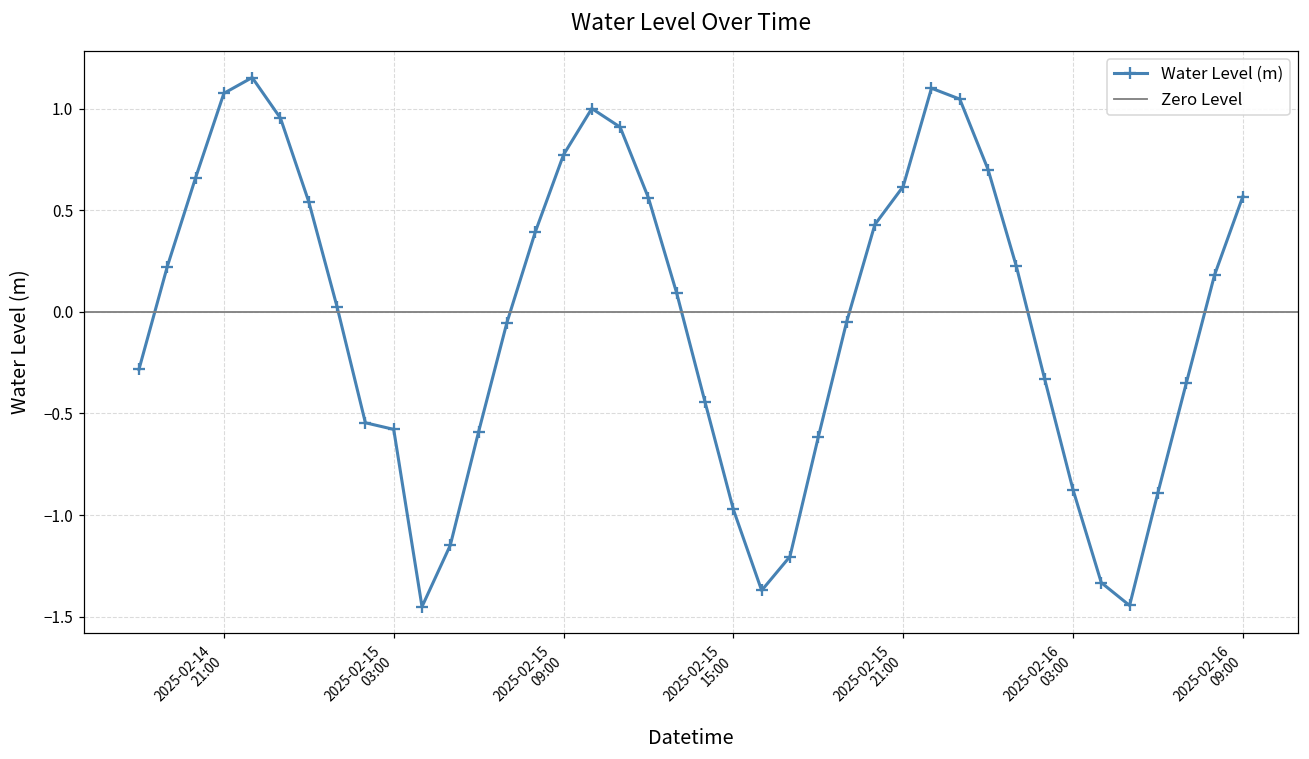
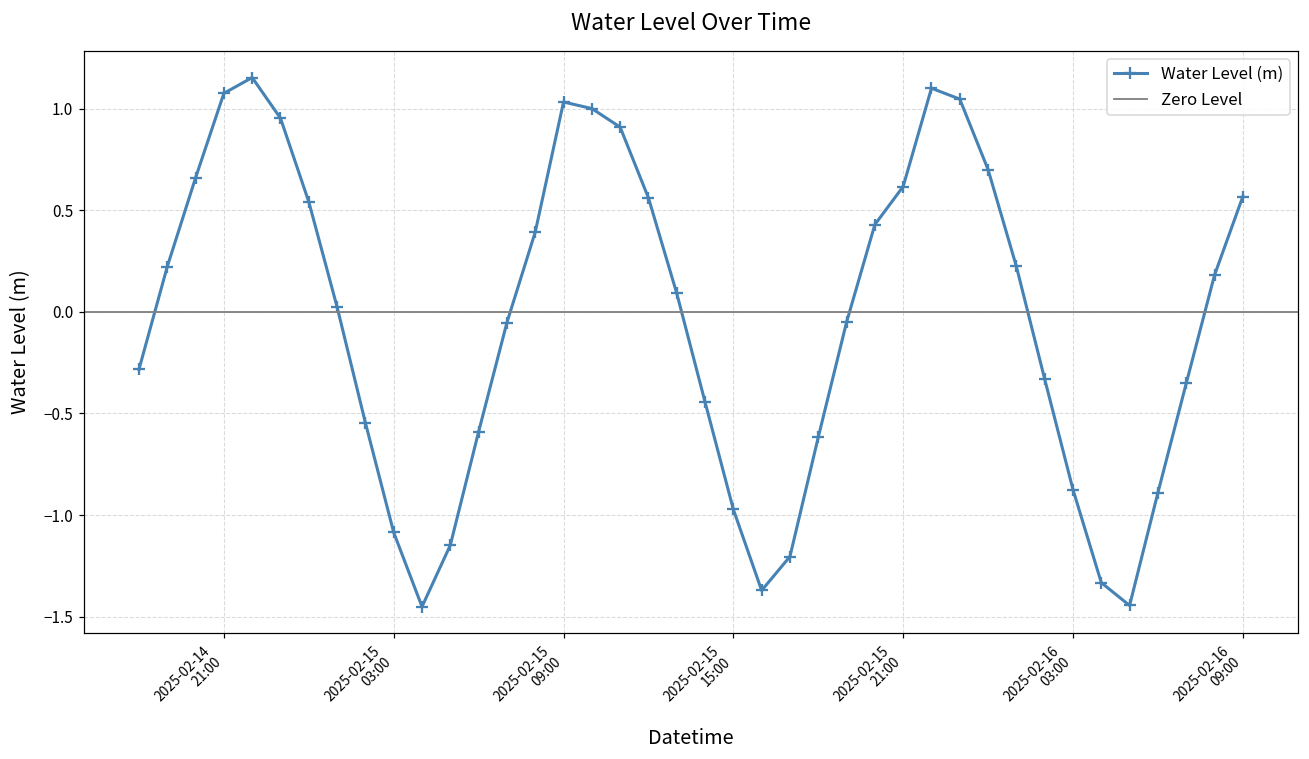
2025-02-15 03:00: -0.58 -> -1.09
2025-02-15 09:00: 0.77 -> 1.03
